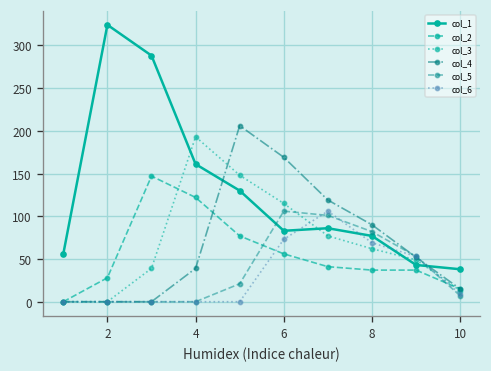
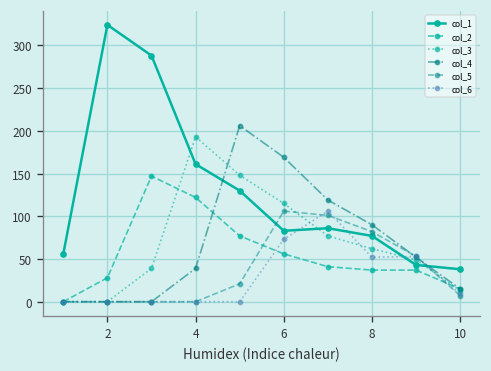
col_6, 8: 70 -> 50
